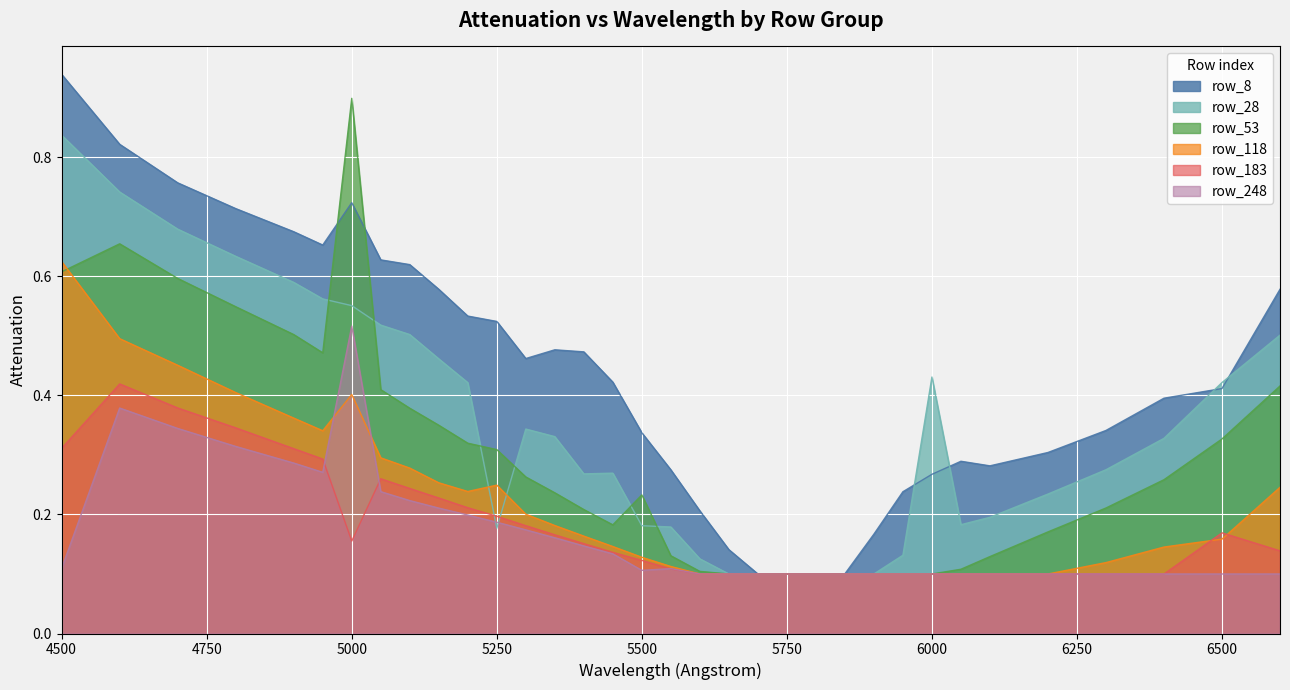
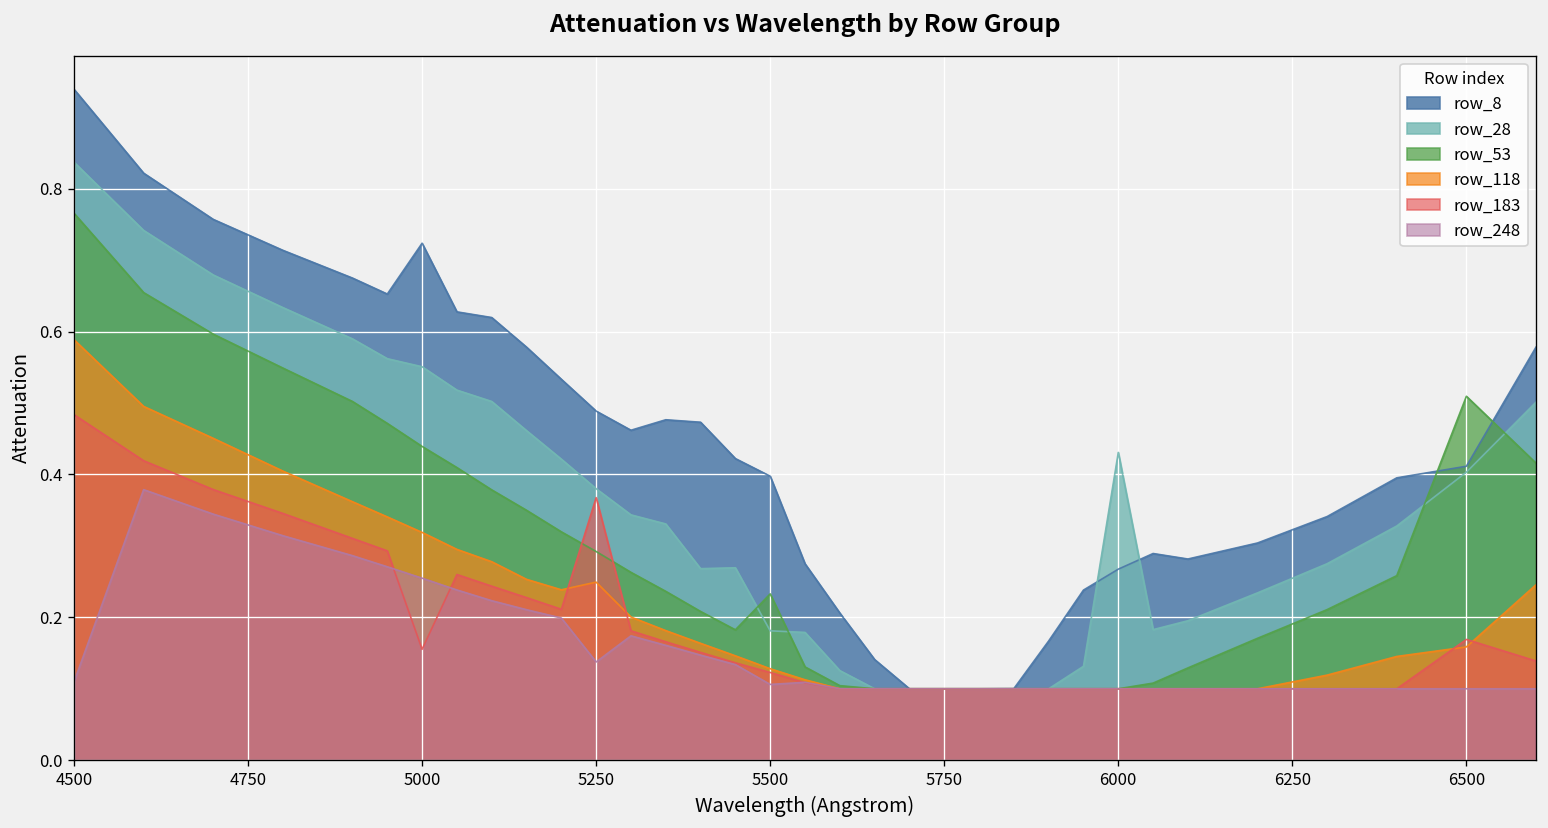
row_53, 4500: 0.61 -> 0.77
row_118, 4500: 0.62 -> 0.59
row_183, 4500: 0.31 -> 0.48
row_53, 5000: 0.90 -> 0.44
row_118, 5000: 0.40 -> 0.32
row_248, 5000: 0.52 -> 0.25
row_8, 5250: 0.52 -> 0.49
row_28, 5250: 0.18 -> 0.38
row_53, 5250: 0.31 -> 0.29
row_183, 5250: 0.20 -> 0.37
row_248, 5250: 0.19 -> 0.14
row_8, 5500: 0.34 -> 0.40
row_28, 6500: 0.42 -> 0.40
row_53, 6500: 0.33 -> 0.51
